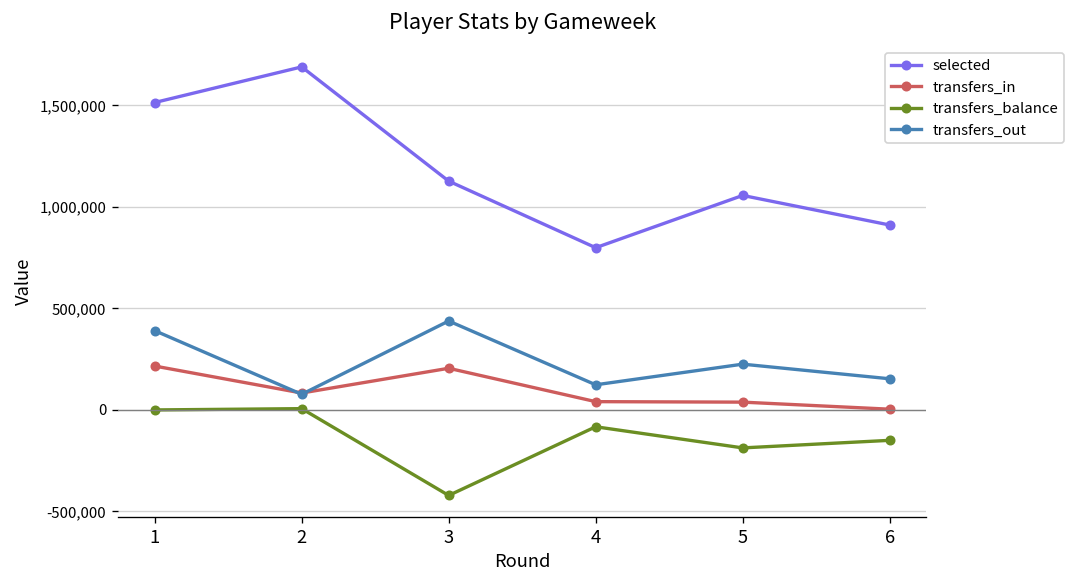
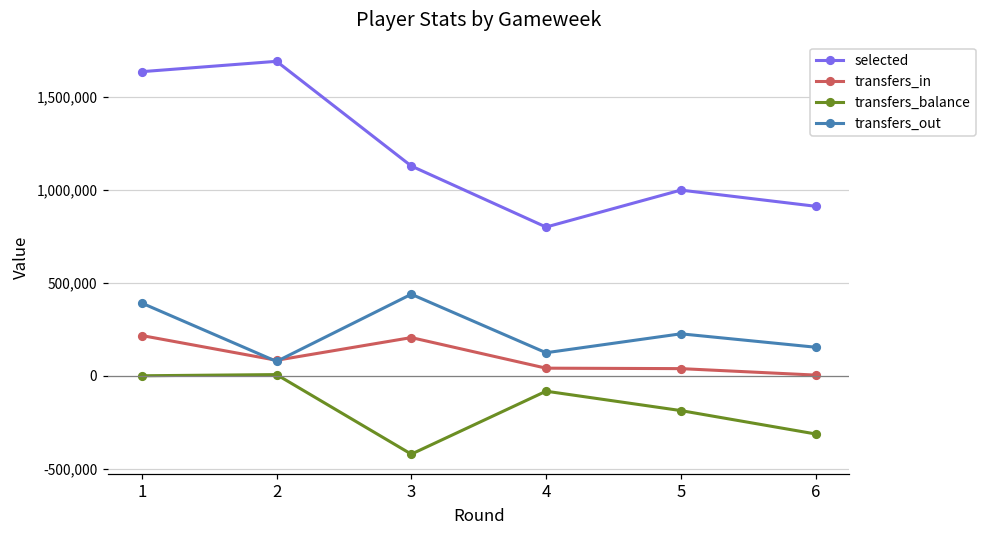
selected, 1: 1,510,000 -> 1,630,000
selected, 5: 1,060,000 -> 1,000,000
transfers_balance, 6: -150,000 -> -310,000
